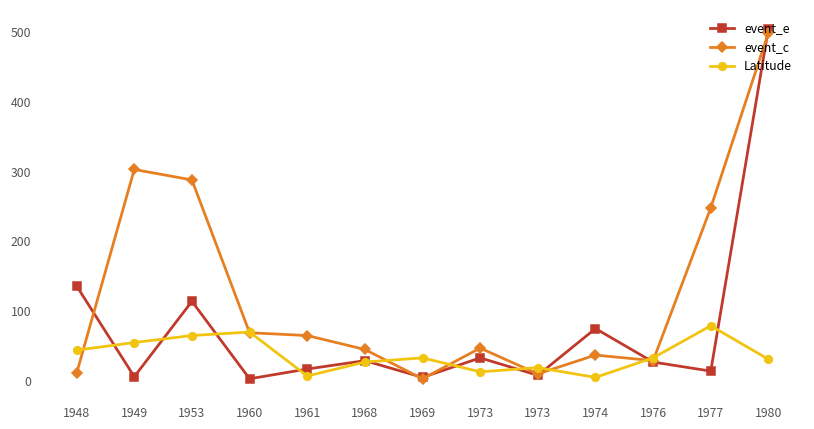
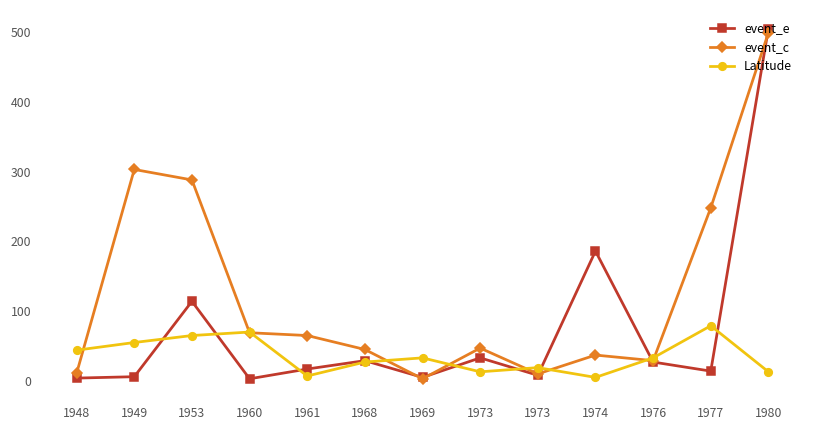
event_e, 1948: 140 -> 0
event_e, 1974: 80 -> 190
Latitude, 1980: 30 -> 10
